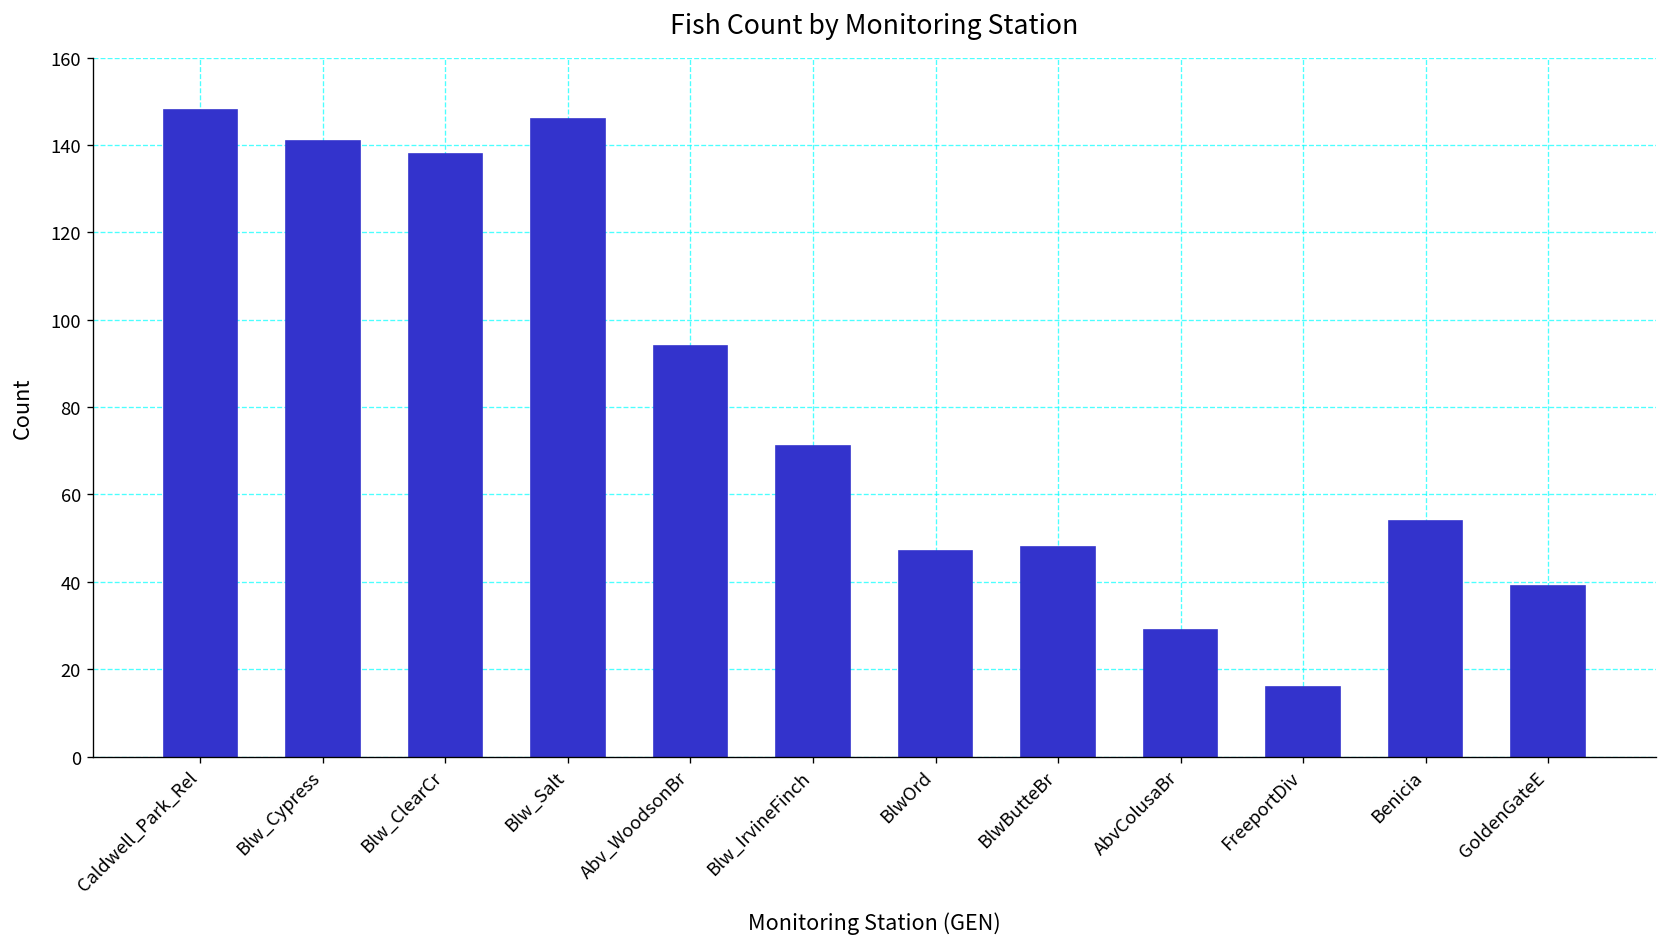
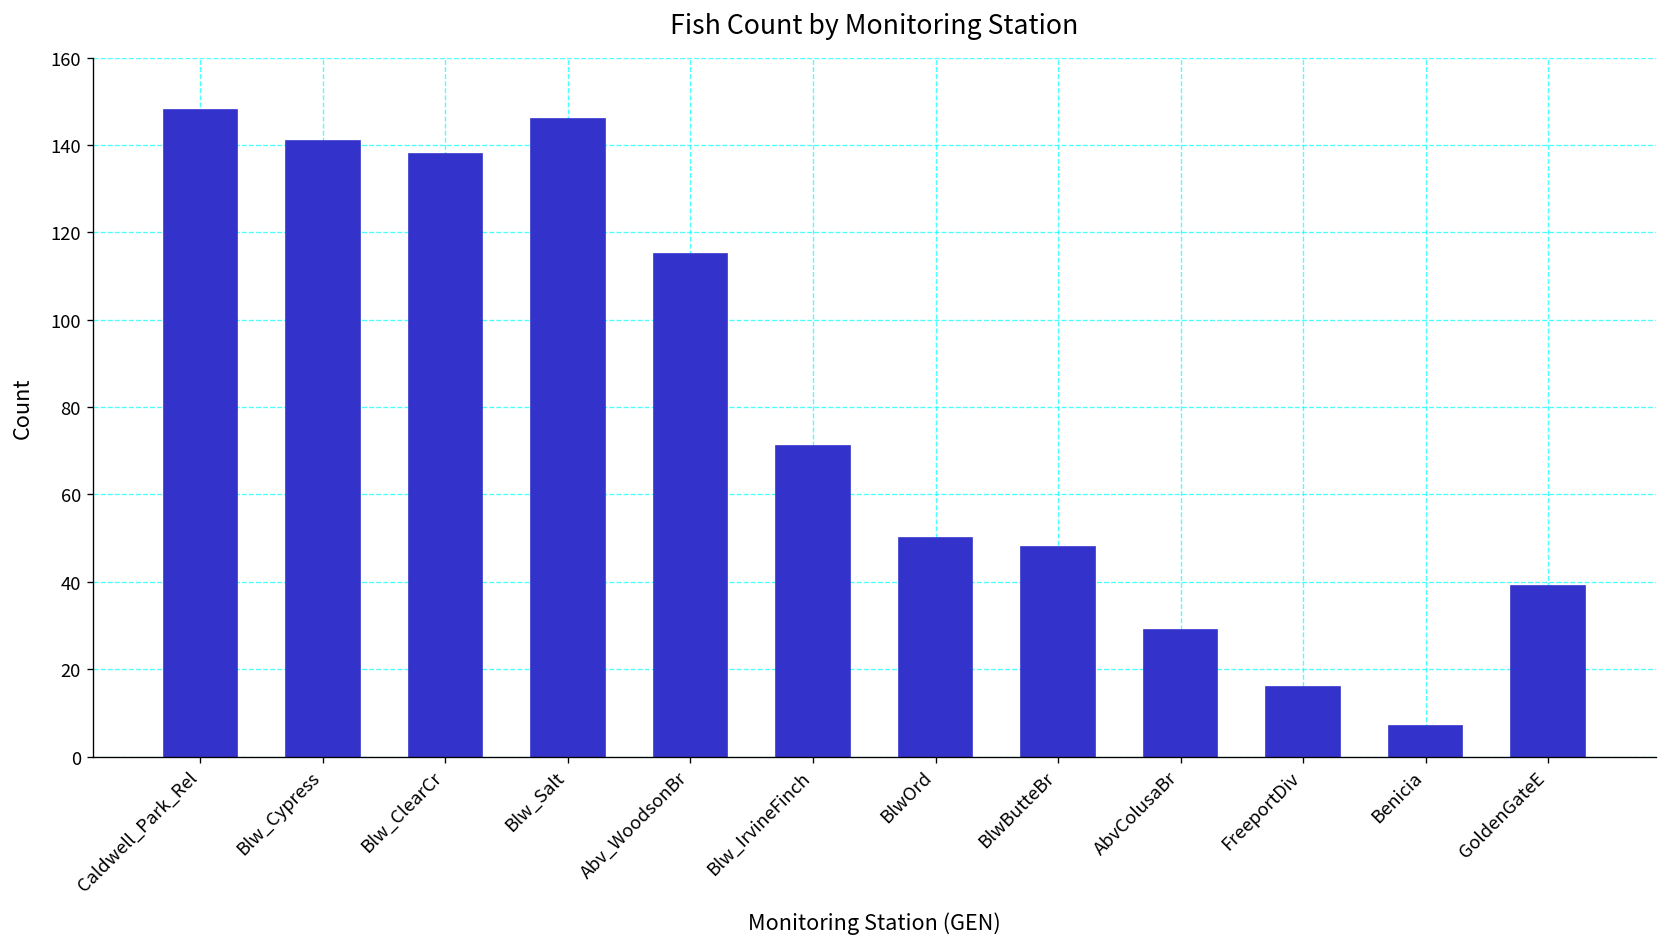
Abv_WoodsonBr: 94 -> 115
BlwOrd: 47 -> 50
Benicia: 54 -> 7
